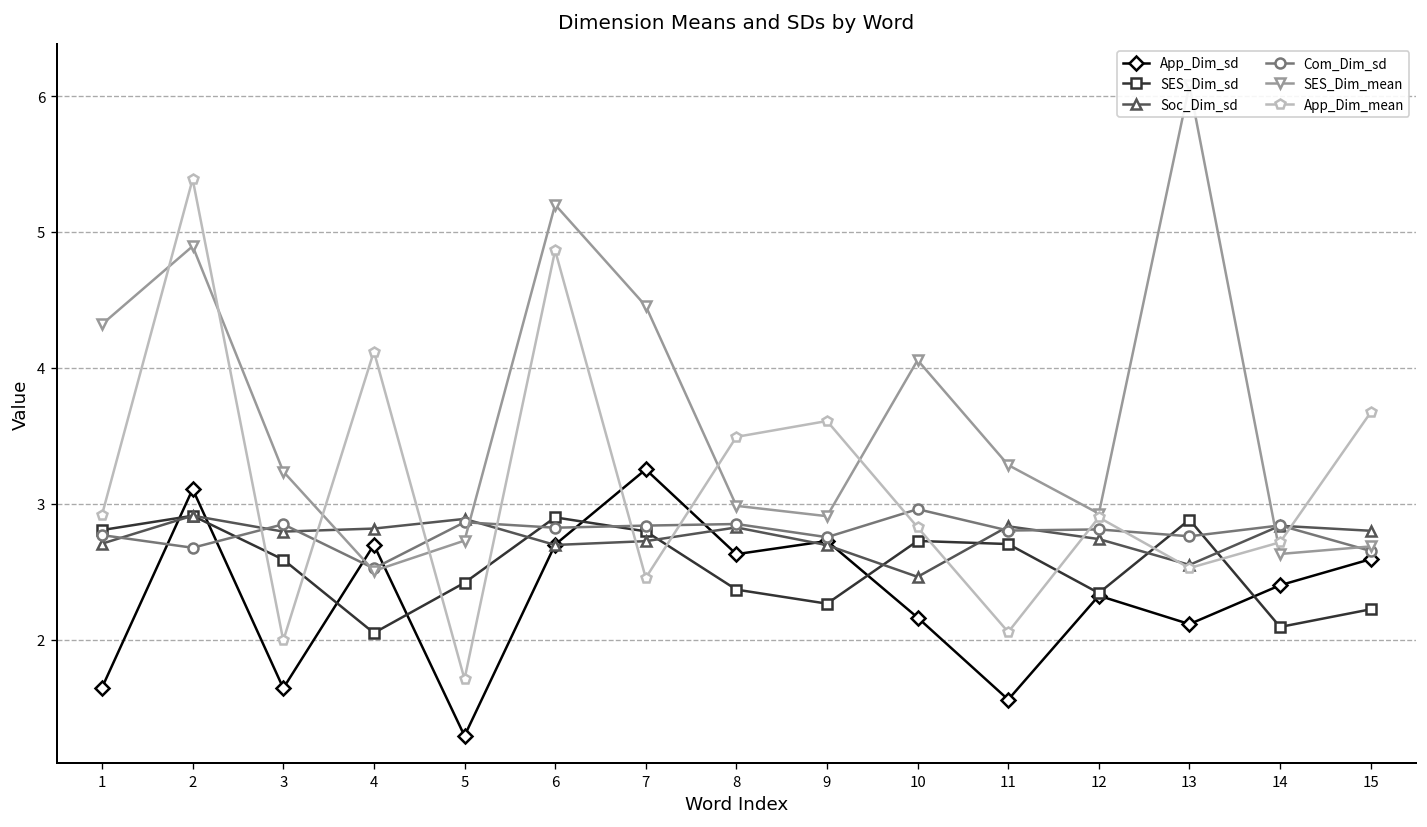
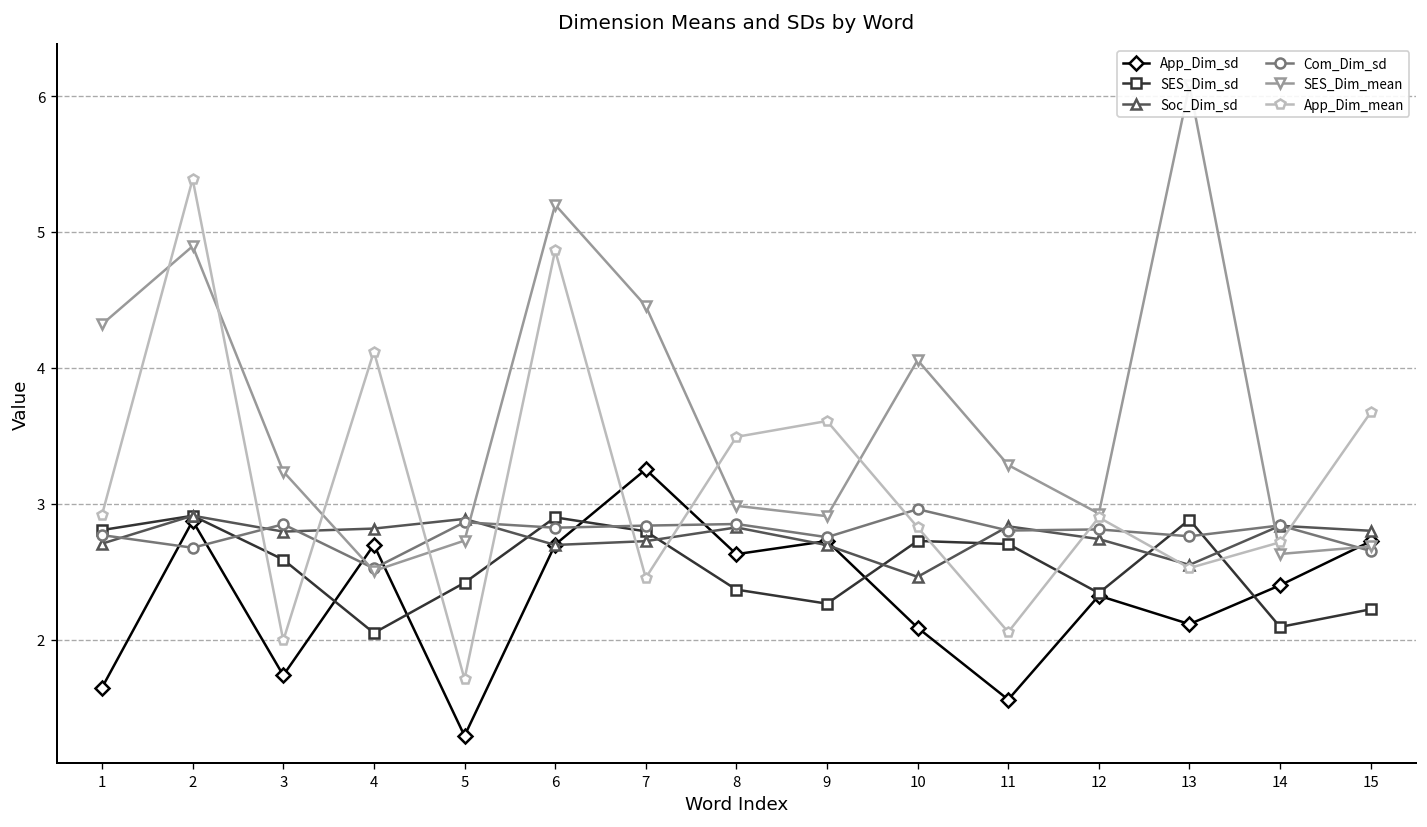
App_Dim_sd, 2: 3.11 -> 2.88
App_Dim_sd, 3: 1.64 -> 1.74
App_Dim_sd, 10: 2.16 -> 2.09
App_Dim_sd, 15: 2.59 -> 2.72
